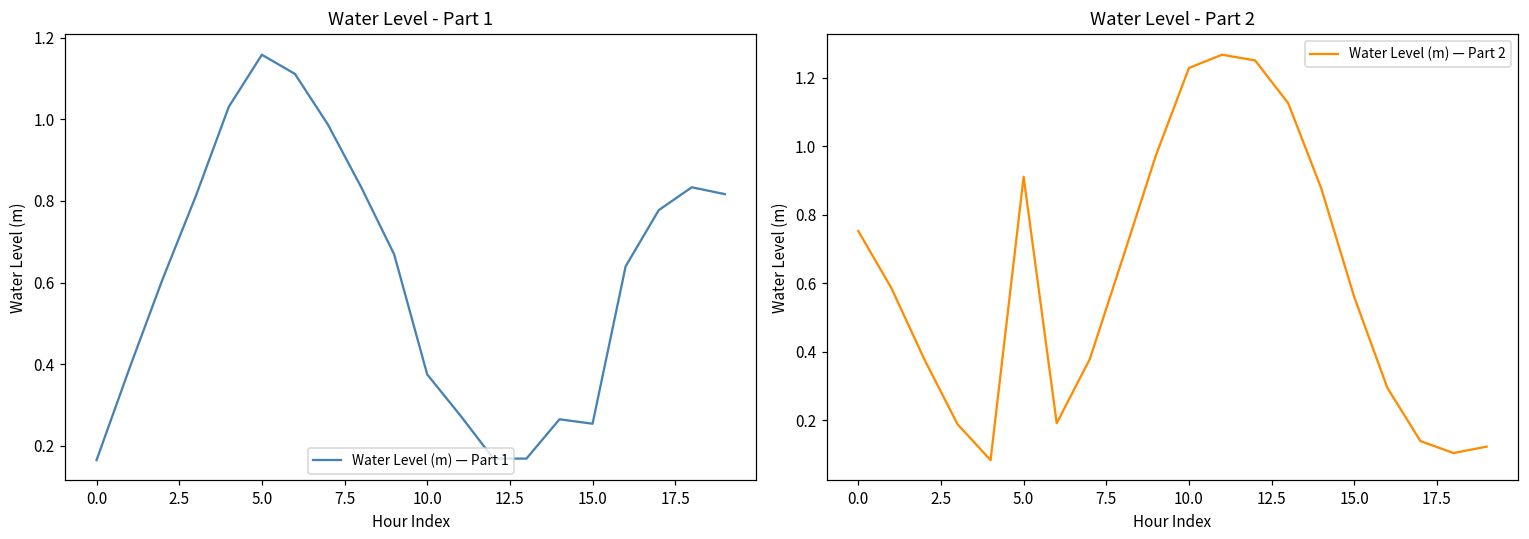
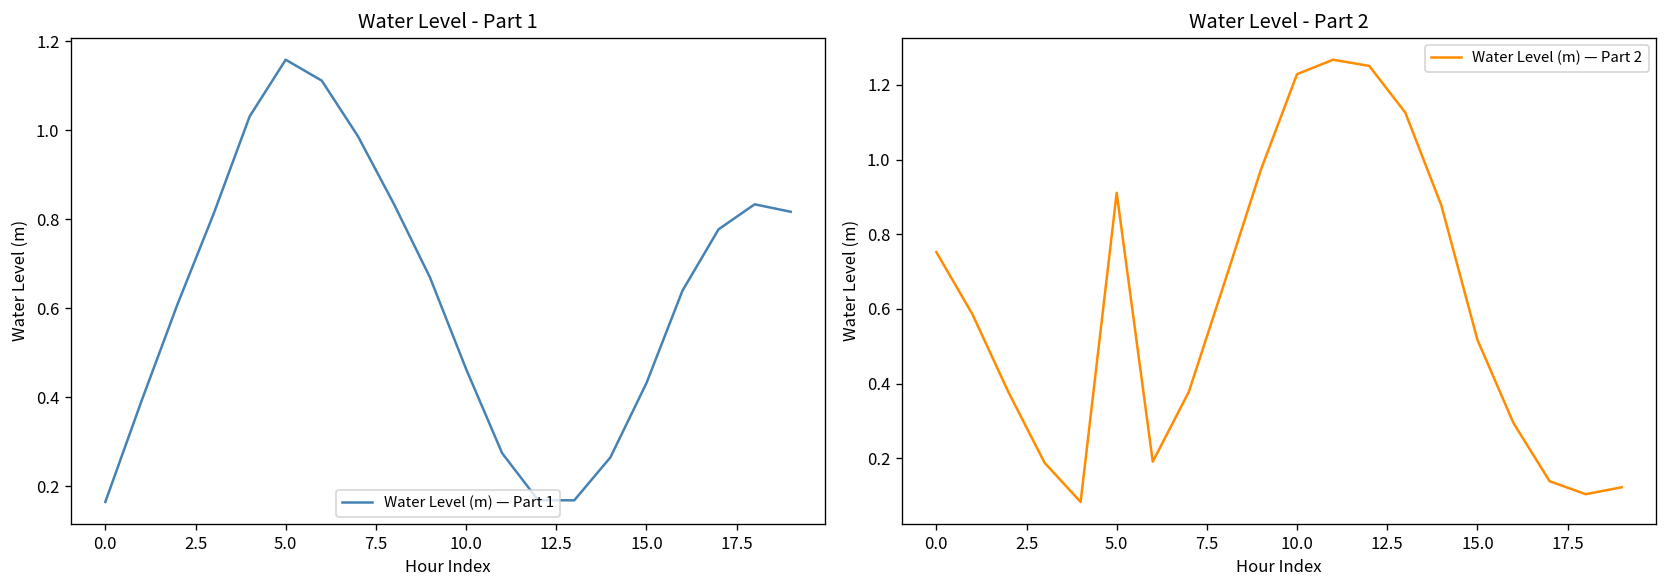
Water Level - Part 1, 10.0: 0.37 -> 0.46
Water Level - Part 1, 15.0: 0.25 -> 0.43
Water Level - Part 2, 15.0: 0.56 -> 0.52
